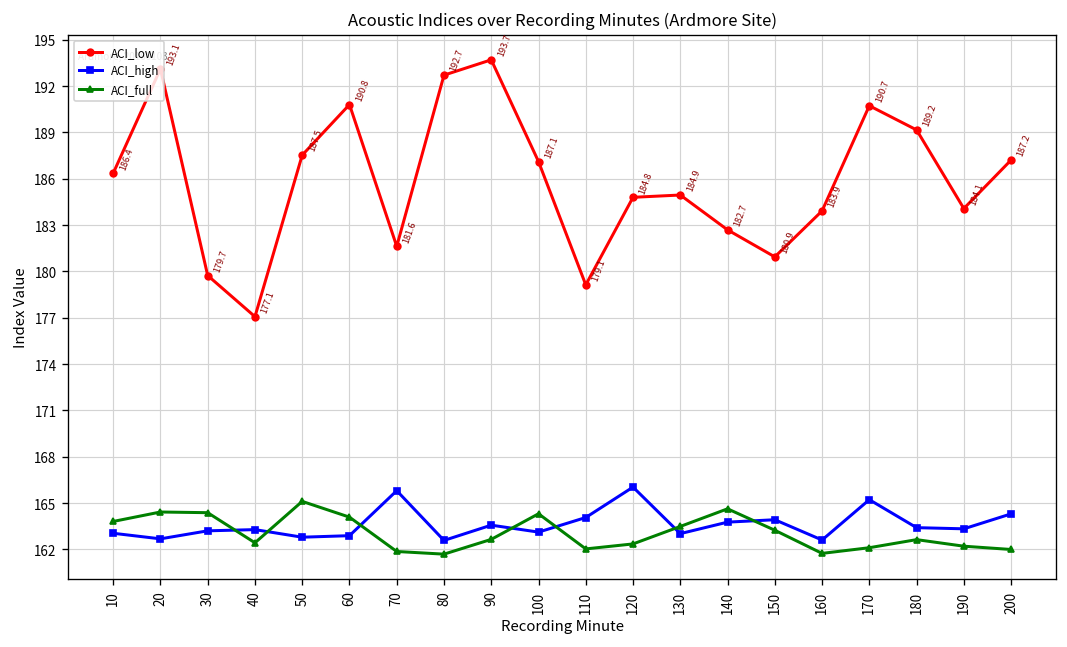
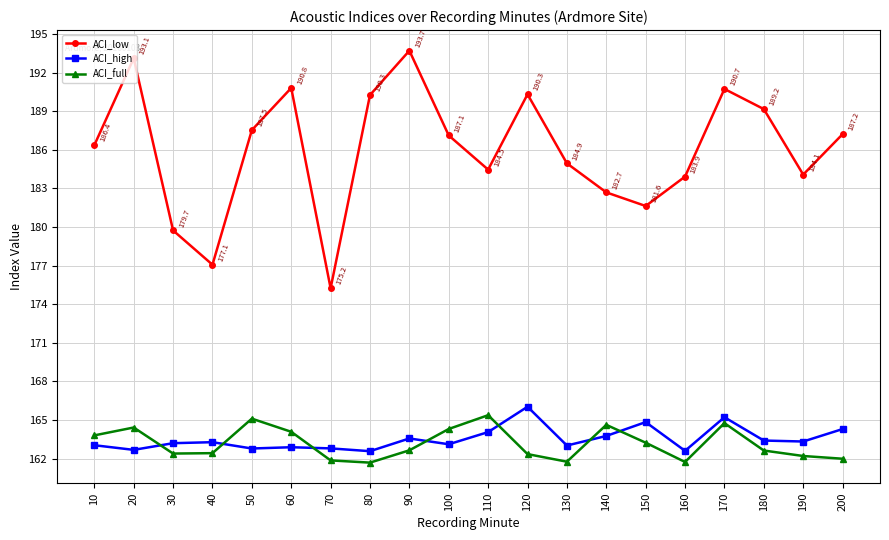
ACI_full, 30: 164.4 -> 162.4
ACI_low, 70: 181.6 -> 175.2
ACI_high, 70: 165.8 -> 162.8
ACI_low, 80: 192.7 -> 190.3
ACI_low, 110: 179.1 -> 184.5
ACI_full, 110: 162.0 -> 165.4
ACI_low, 120: 184.8 -> 190.3
ACI_full, 130: 163.5 -> 161.8
ACI_low, 150: 180.9 -> 181.6
ACI_high, 150: 163.9 -> 164.8
ACI_full, 170: 162.1 -> 164.8
